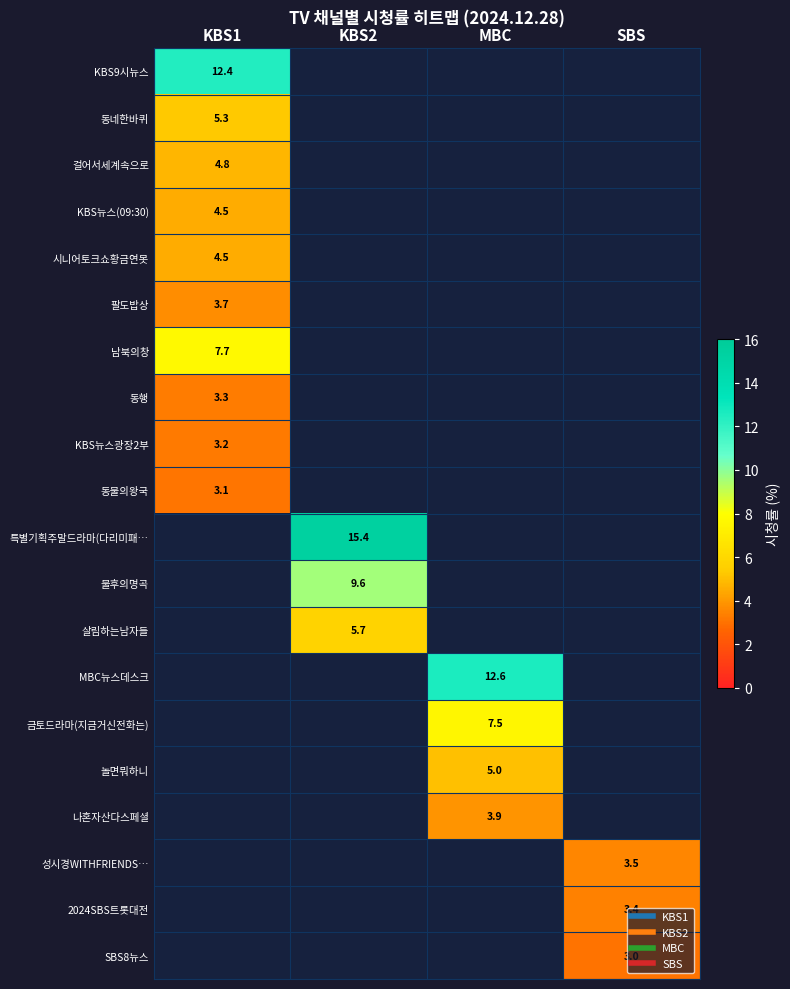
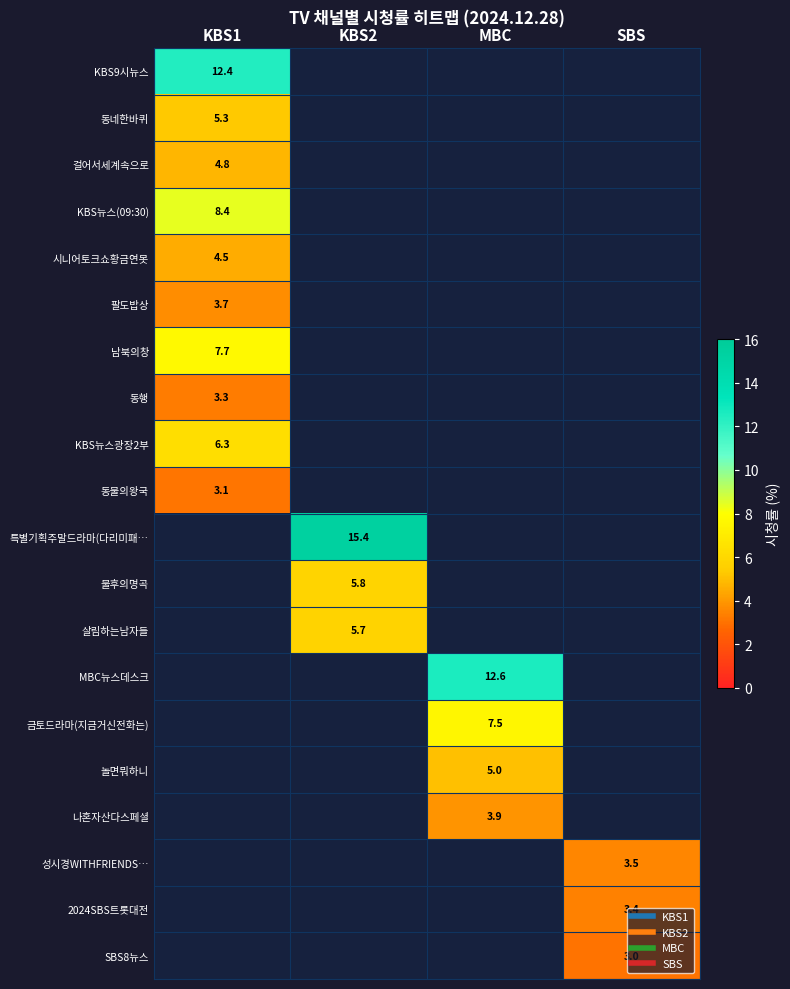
KBS뉴스(09:30), KBS1: 4.5 -> 8.4
KBS뉴스광장2부, KBS1: 3.2 -> 6.3
불후의명곡, KBS2: 9.6 -> 5.8
